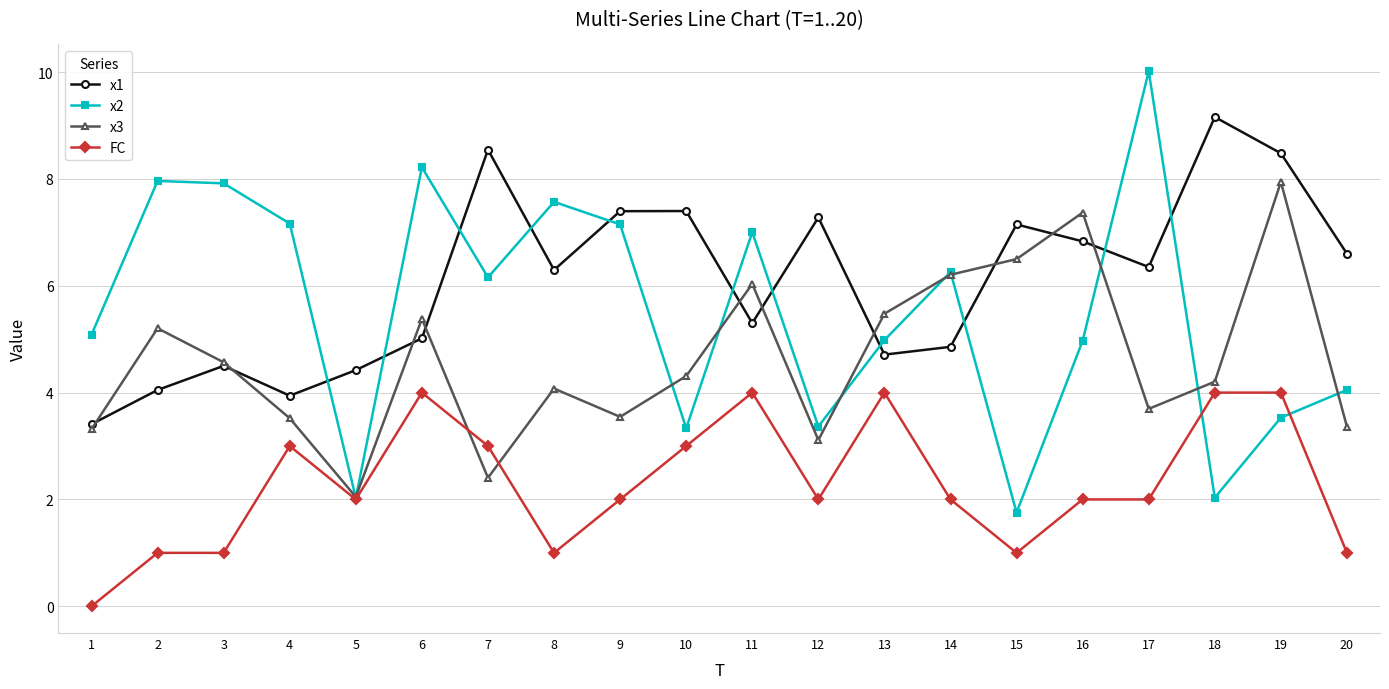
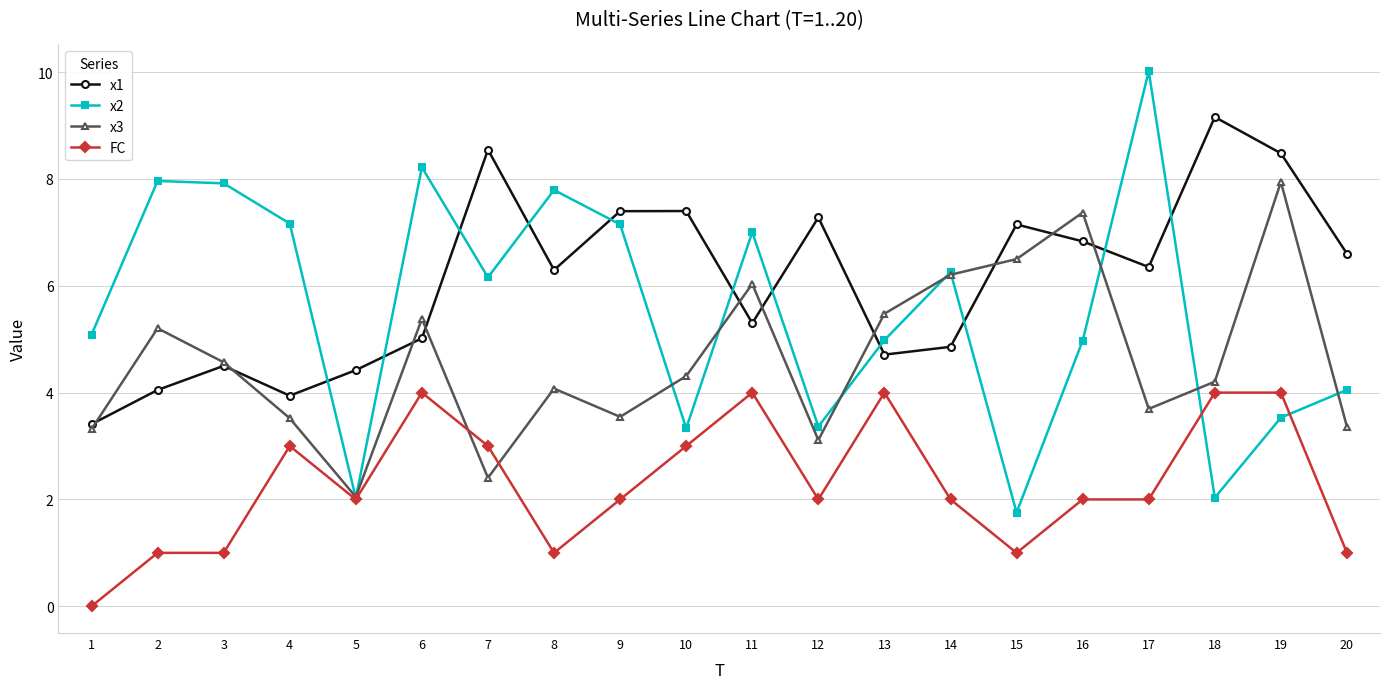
x2, 8: 7.6 -> 7.8
